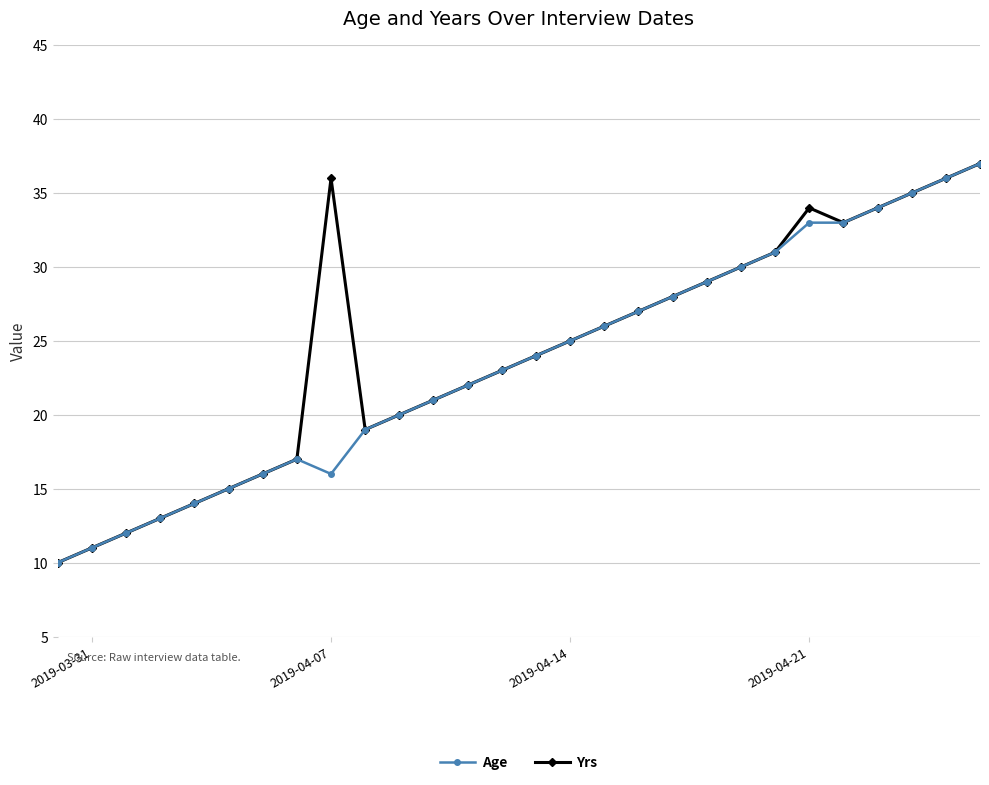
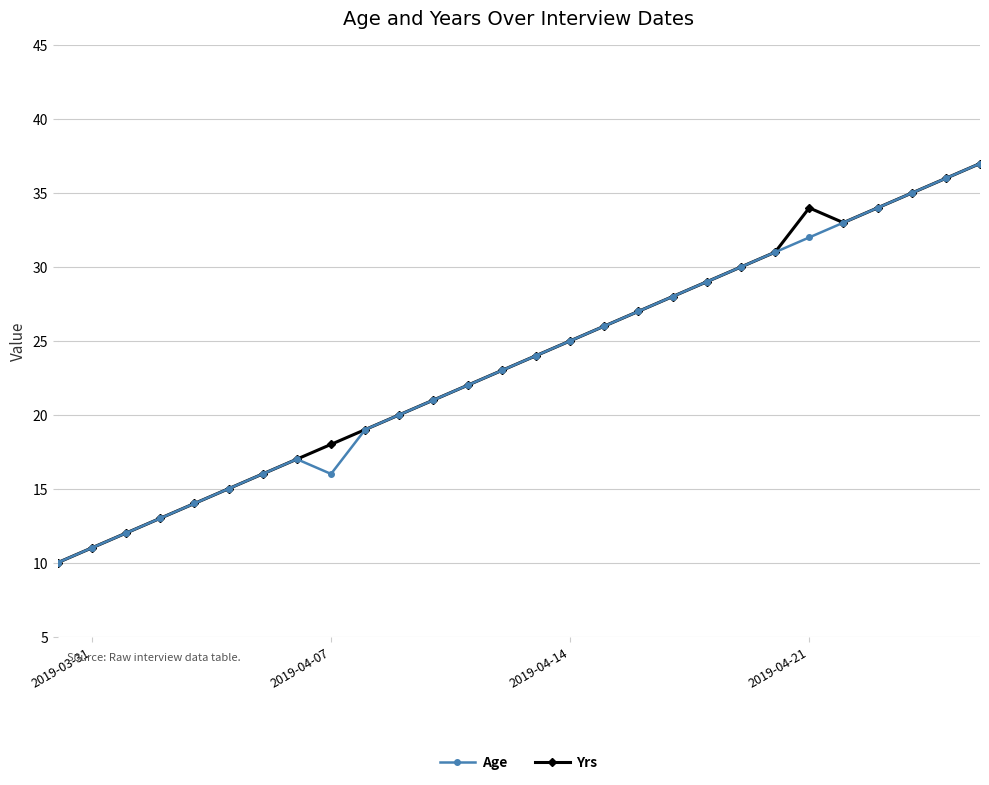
Yrs, 2019-04-07: 36 -> 18
Age, 2019-04-21: 33 -> 32
